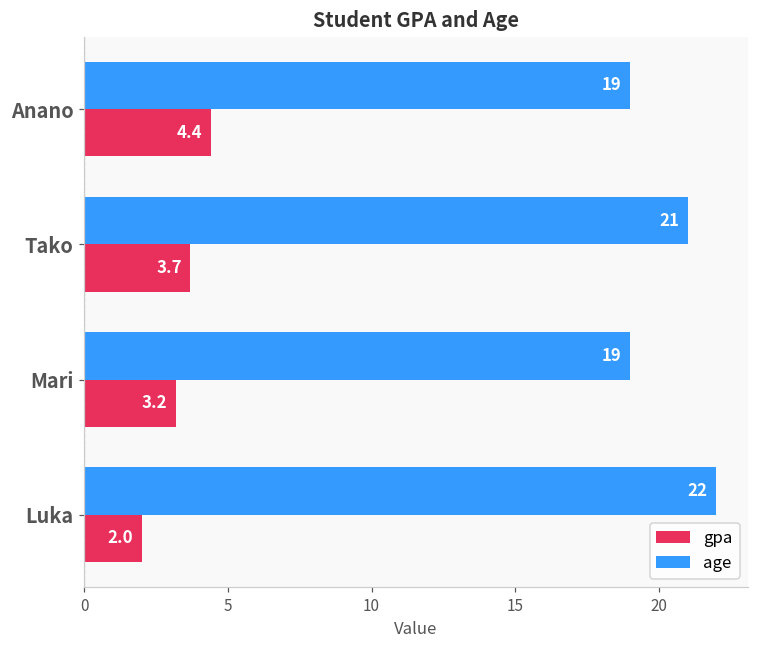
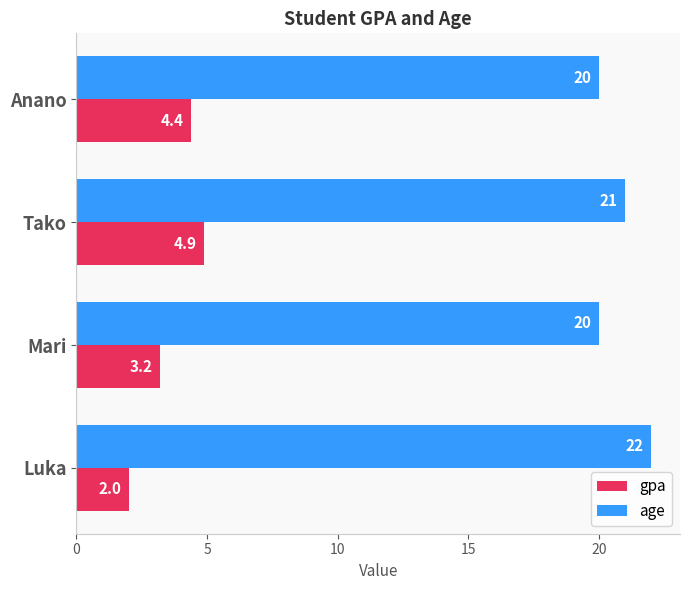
age, Anano: 19 -> 20
gpa, Tako: 3.7 -> 4.9
age, Mari: 19 -> 20
